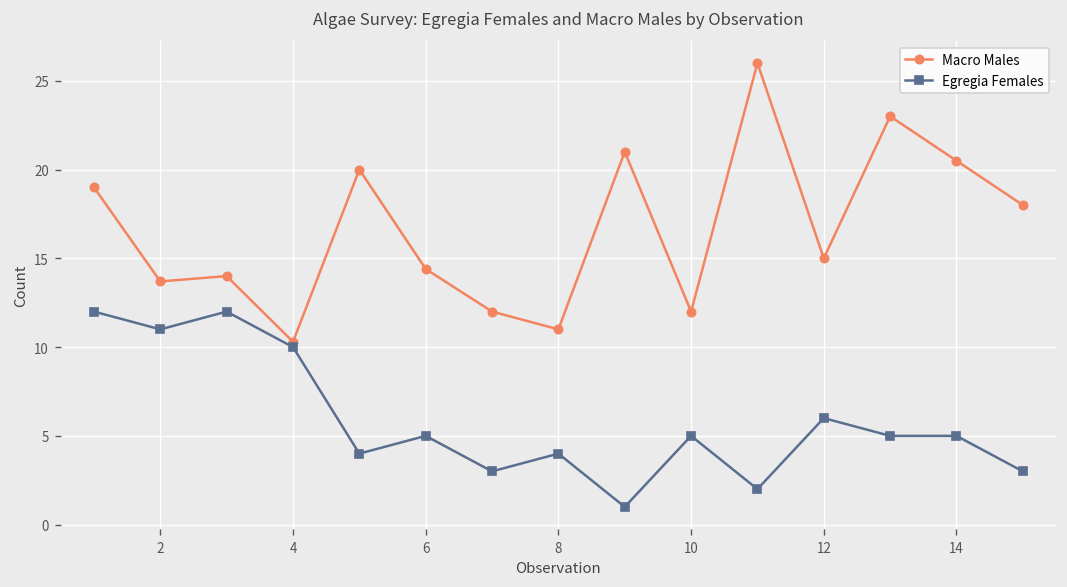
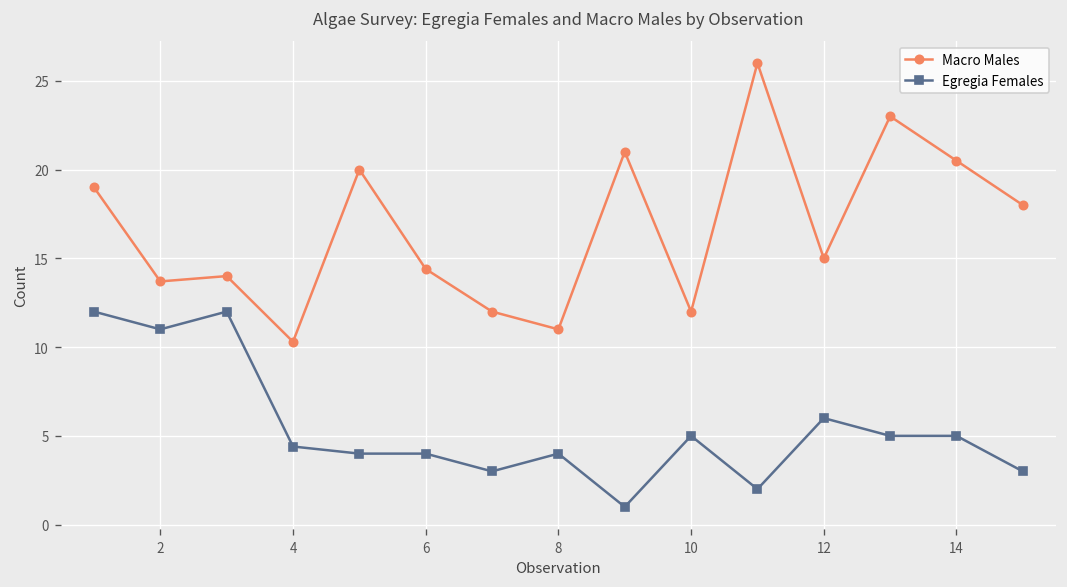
Egregia Females, 4: 10.0 -> 4.4
Egregia Females, 6: 5 -> 4
